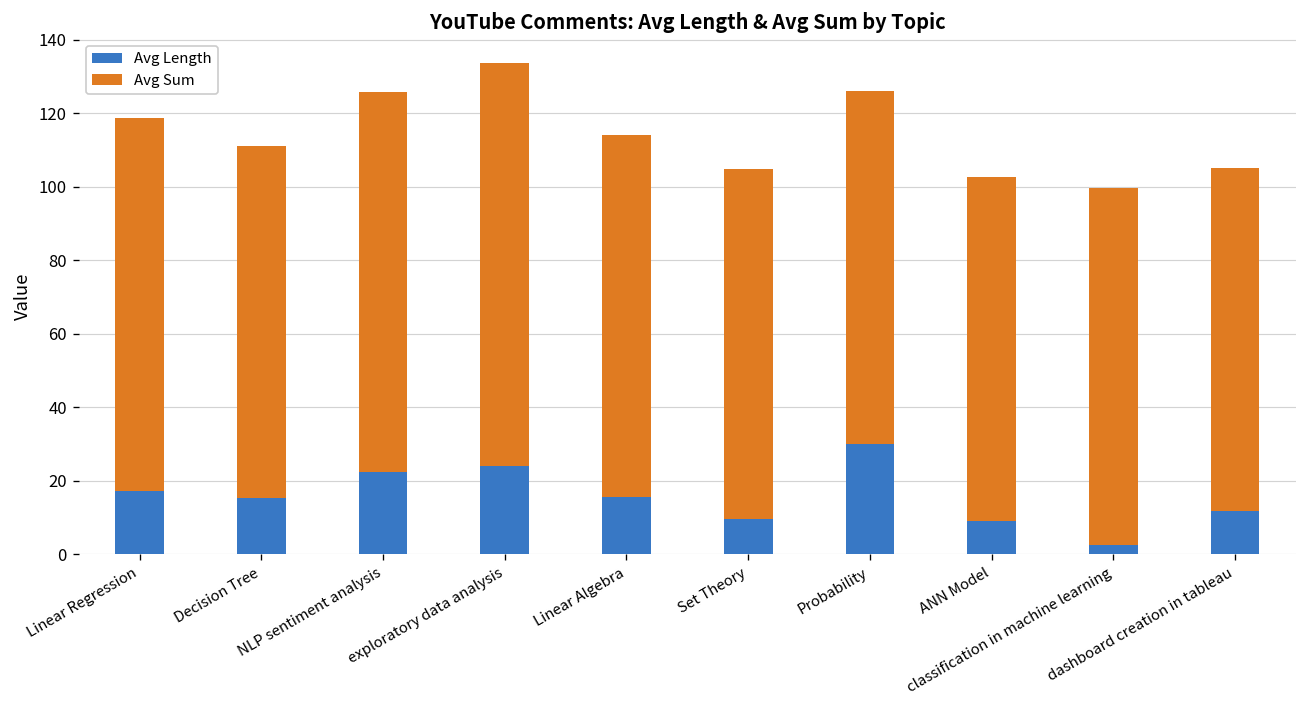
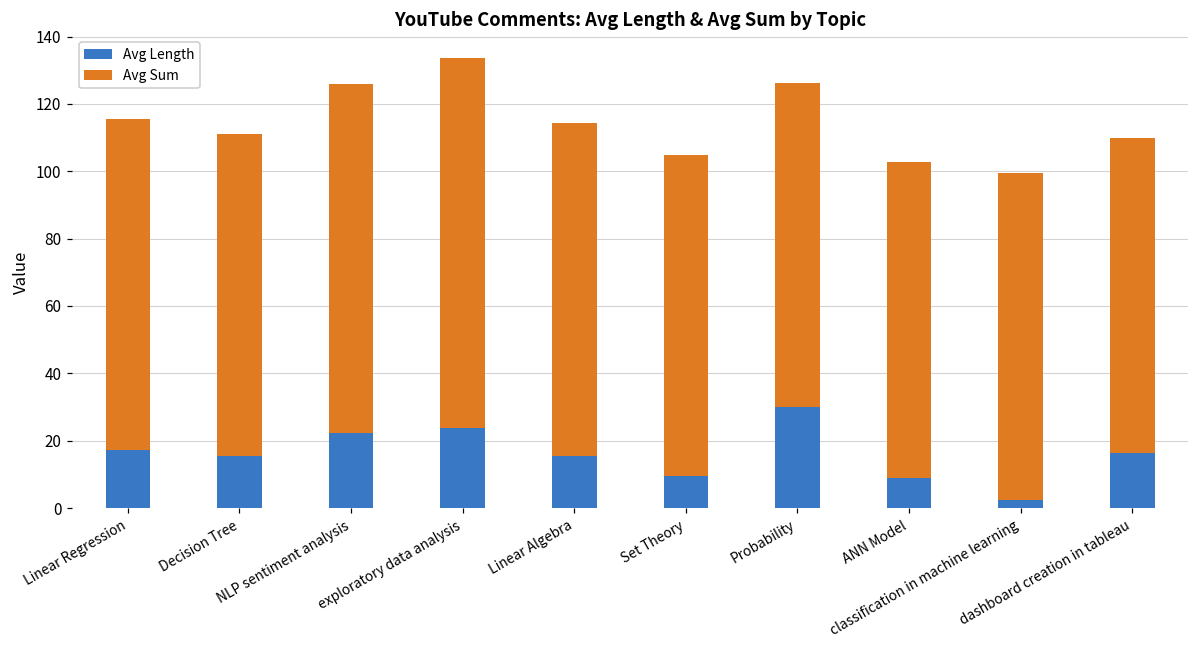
Avg Sum, Linear Regression: 102 -> 98
Avg Length, dashboard creation in tableau: 12 -> 17
